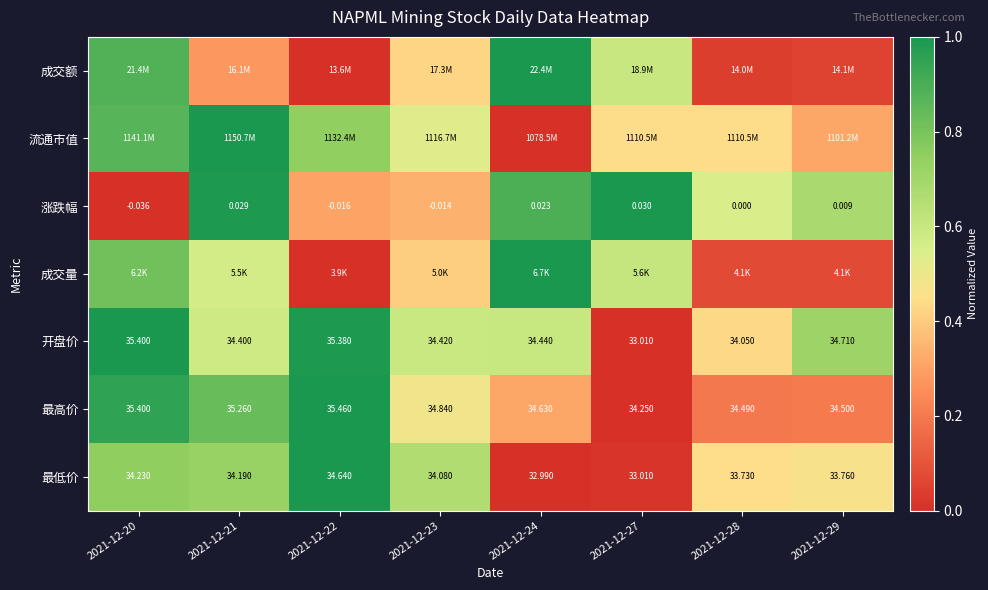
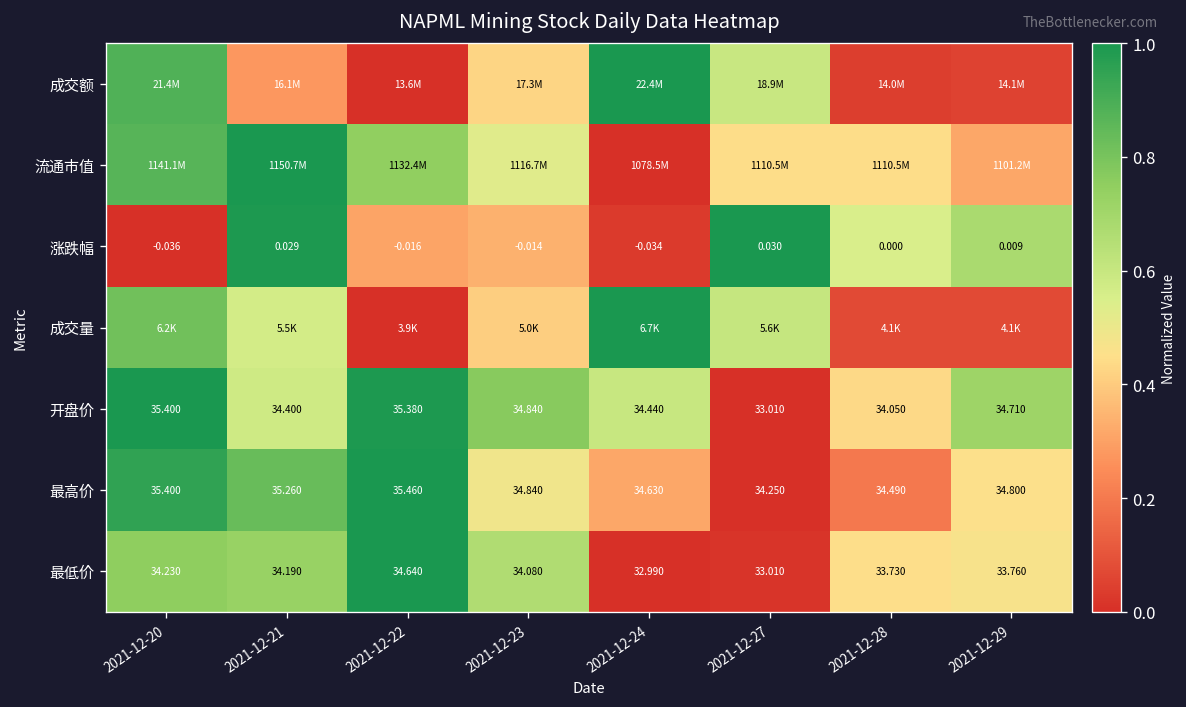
涨跌幅, 2021-12-24: 0.023 -> -0.034
开盘价, 2021-12-23: 34.420 -> 34.840
最高价, 2021-12-29: 34.500 -> 34.800
